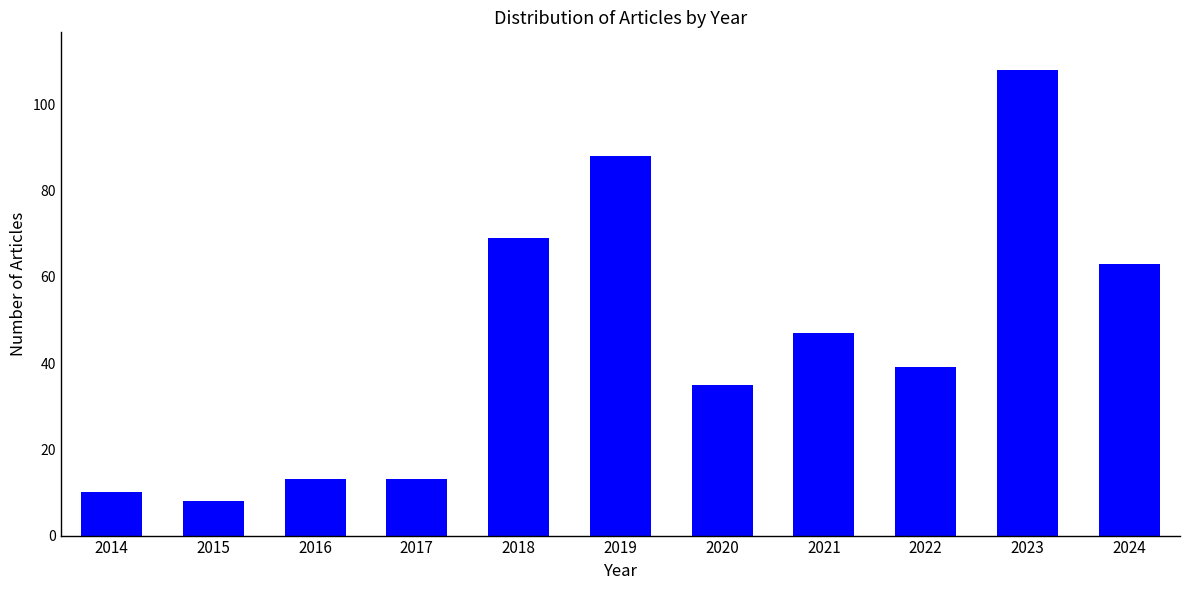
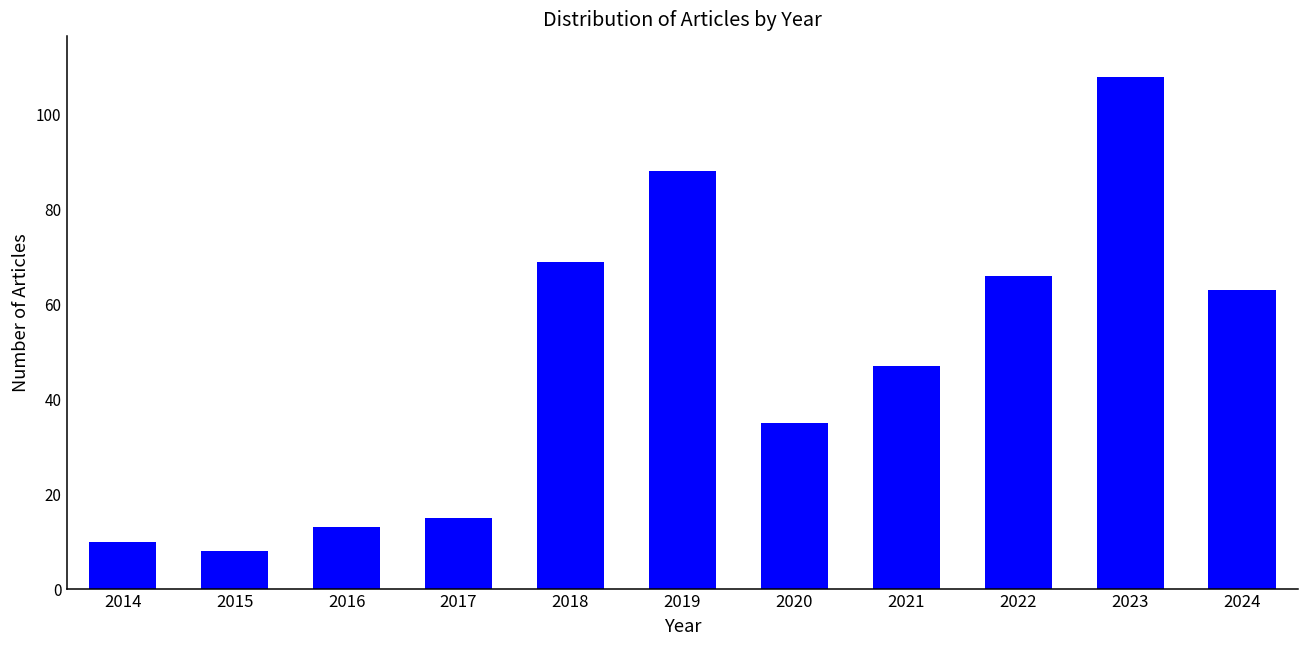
2017: 13 -> 15
2022: 39 -> 66
